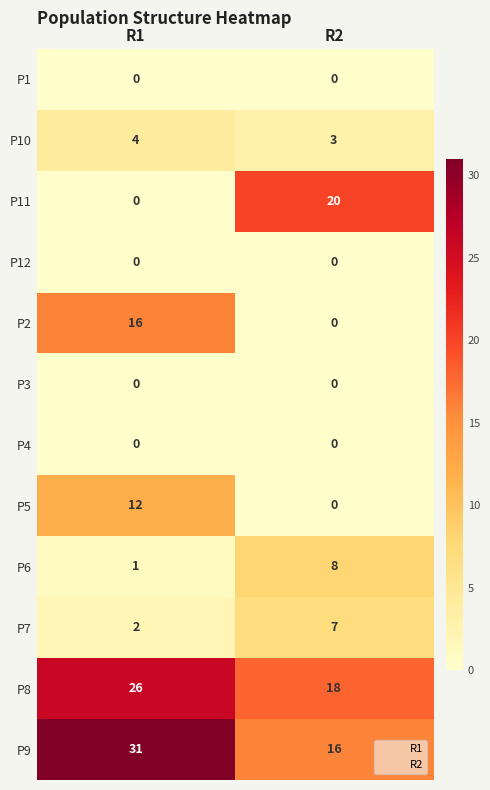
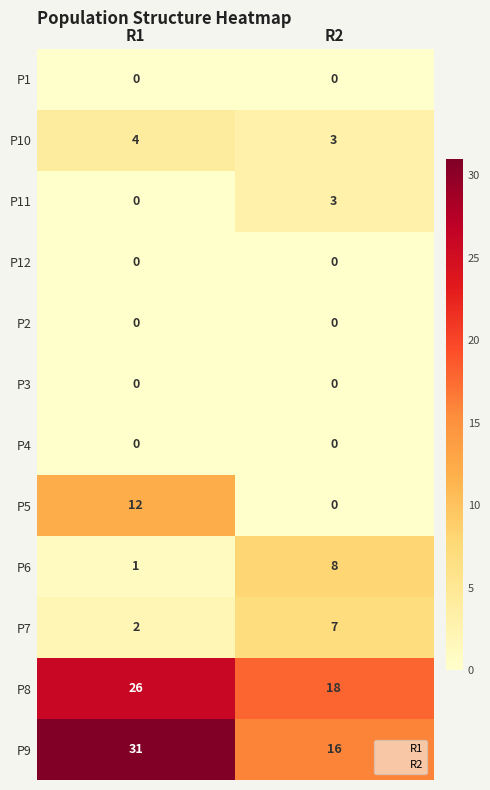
P11, R2: 20 -> 3
P2, R1: 16 -> 0
